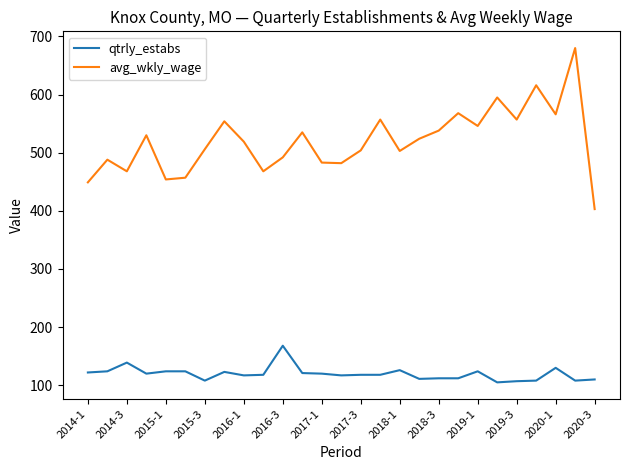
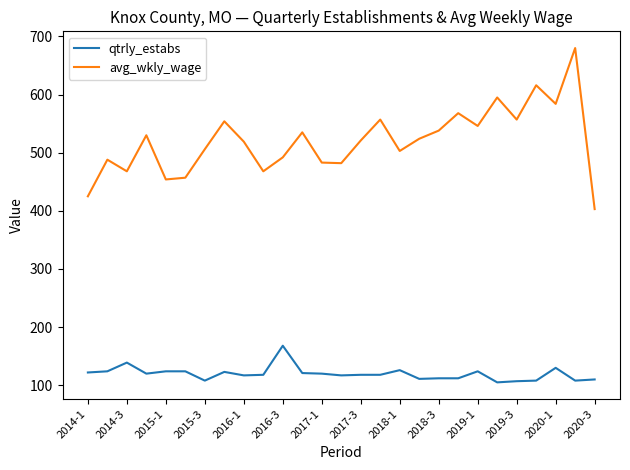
avg_wkly_wage, 2014-1: 450 -> 430
avg_wkly_wage, 2017-3: 500 -> 520
avg_wkly_wage, 2020-1: 570 -> 580
